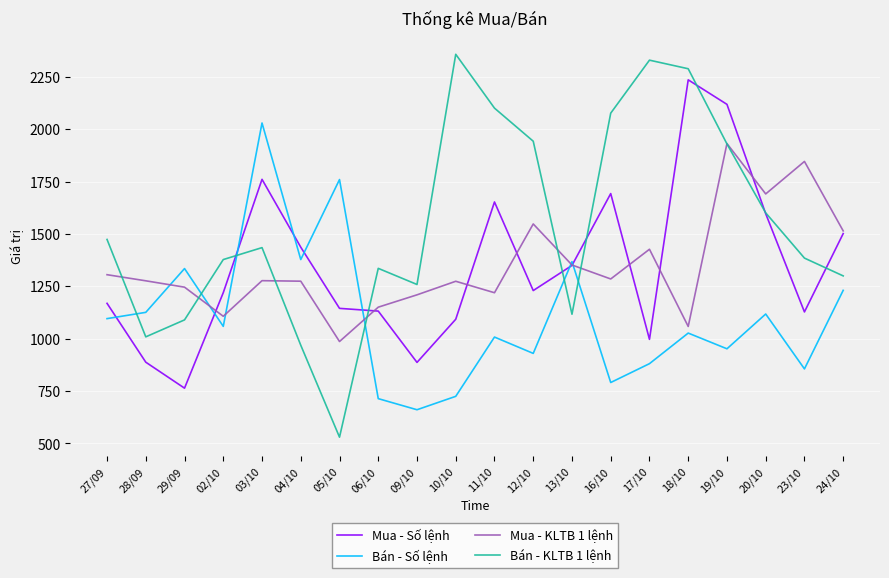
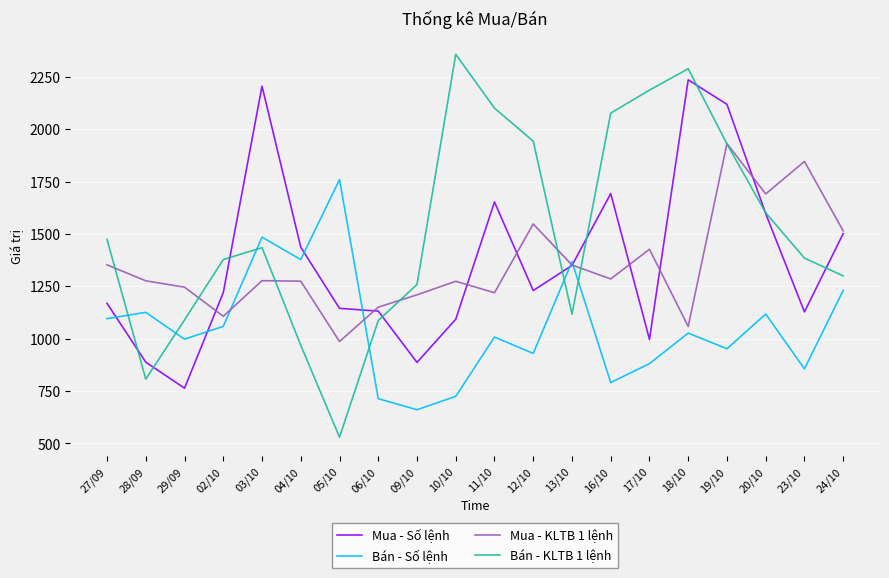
Mua - KLTB 1 lệnh, 27/09: 1310 -> 1350
Bán - KLTB 1 lệnh, 28/09: 1010 -> 810
Bán - Số lệnh, 29/09: 1340 -> 1000
Mua - Số lệnh, 03/10: 1760 -> 2210
Bán - Số lệnh, 03/10: 2030 -> 1490
Bán - KLTB 1 lệnh, 06/10: 1340 -> 1090
Bán - KLTB 1 lệnh, 17/10: 2330 -> 2190
